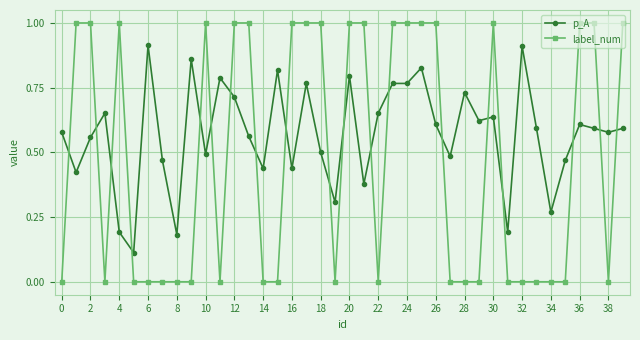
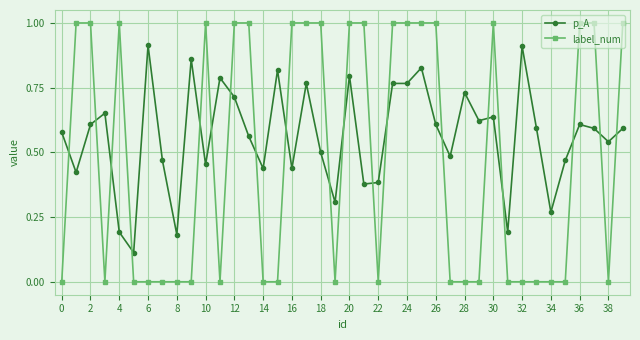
p_A, 2: 0.56 -> 0.61
p_A, 10: 0.49 -> 0.45
p_A, 22: 0.65 -> 0.38
p_A, 38: 0.58 -> 0.54
